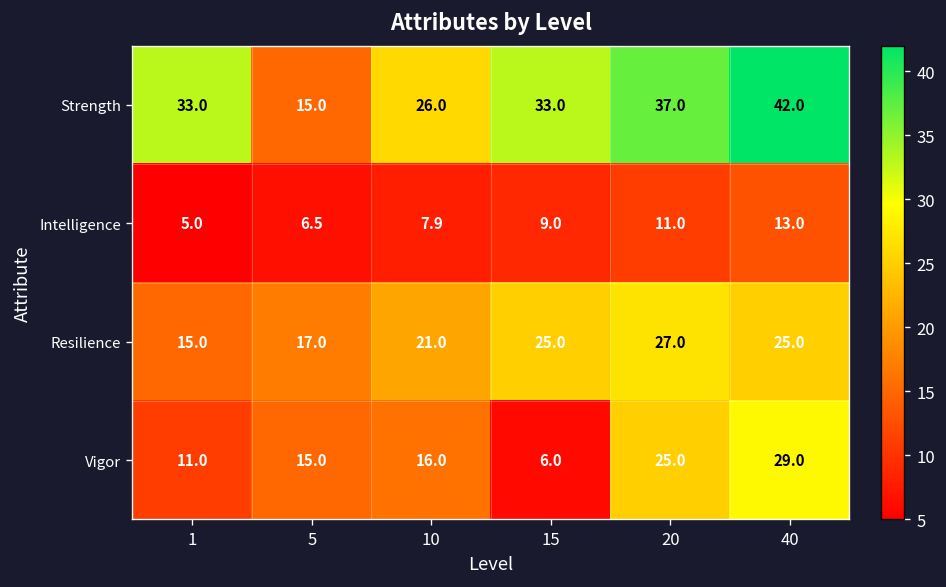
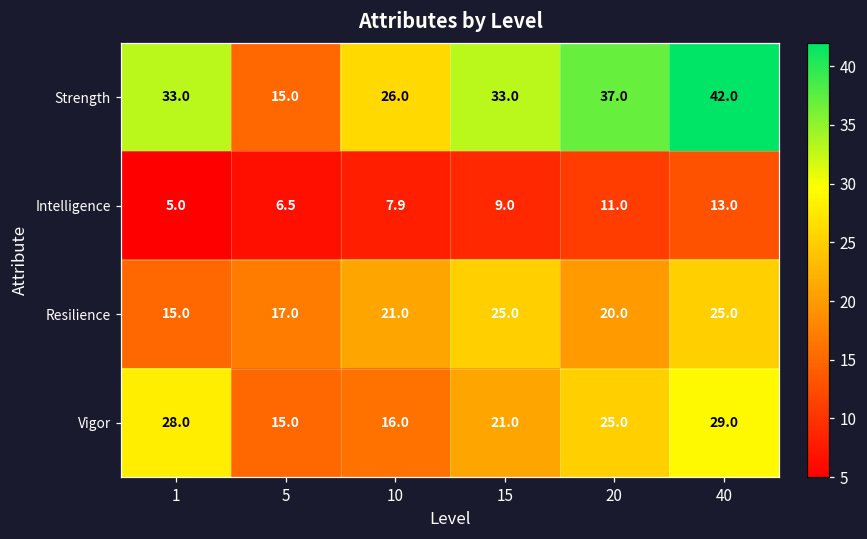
Resilience, 20: 27.0 -> 20.0
Vigor, 1: 11.0 -> 28.0
Vigor, 15: 6.0 -> 21.0
